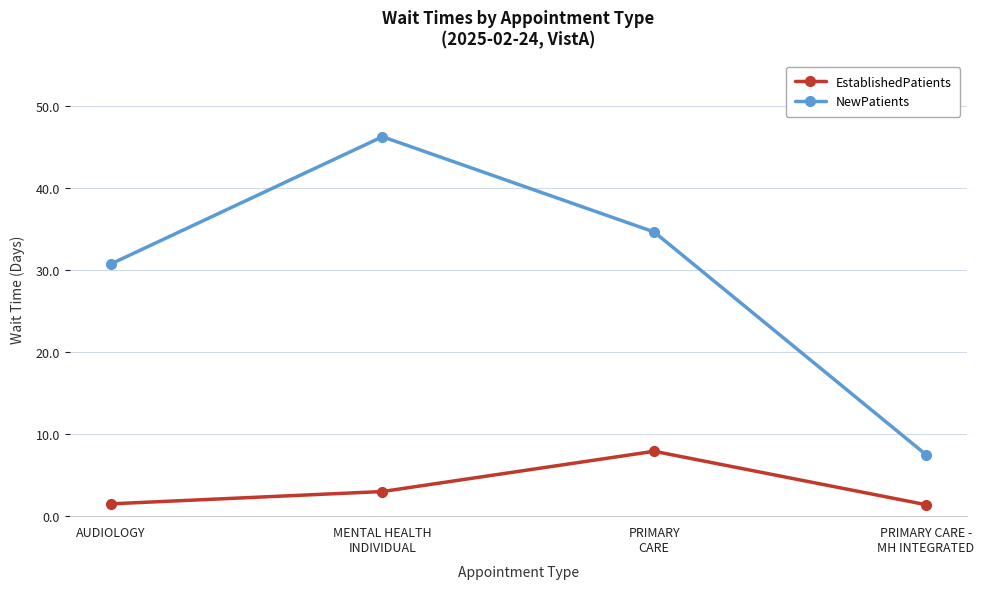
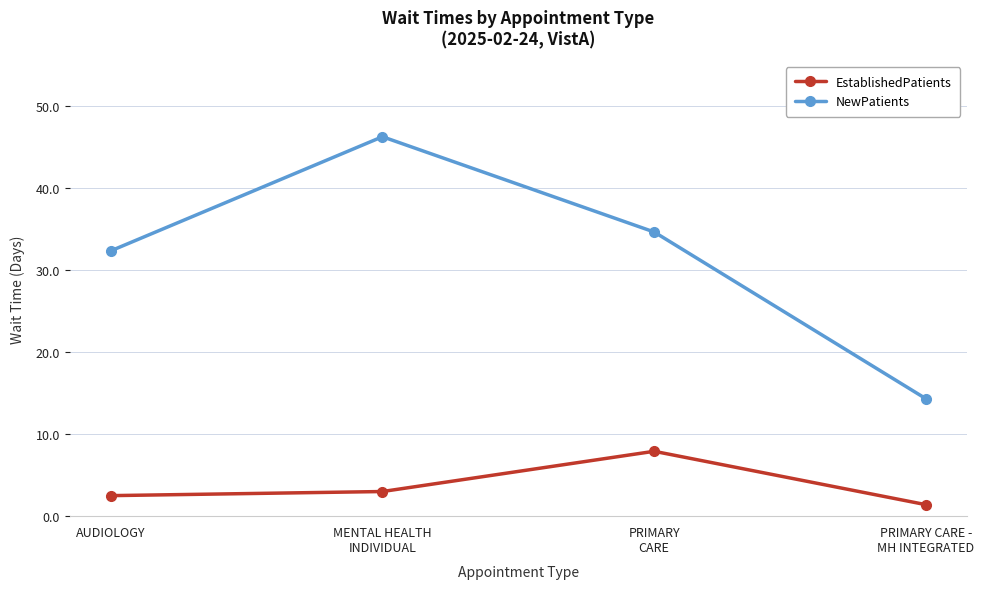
EstablishedPatients, AUDIOLOGY: 2 -> 3
NewPatients, AUDIOLOGY: 31 -> 32
NewPatients, PRIMARY CARE - MH INTEGRATED: 8 -> 14
